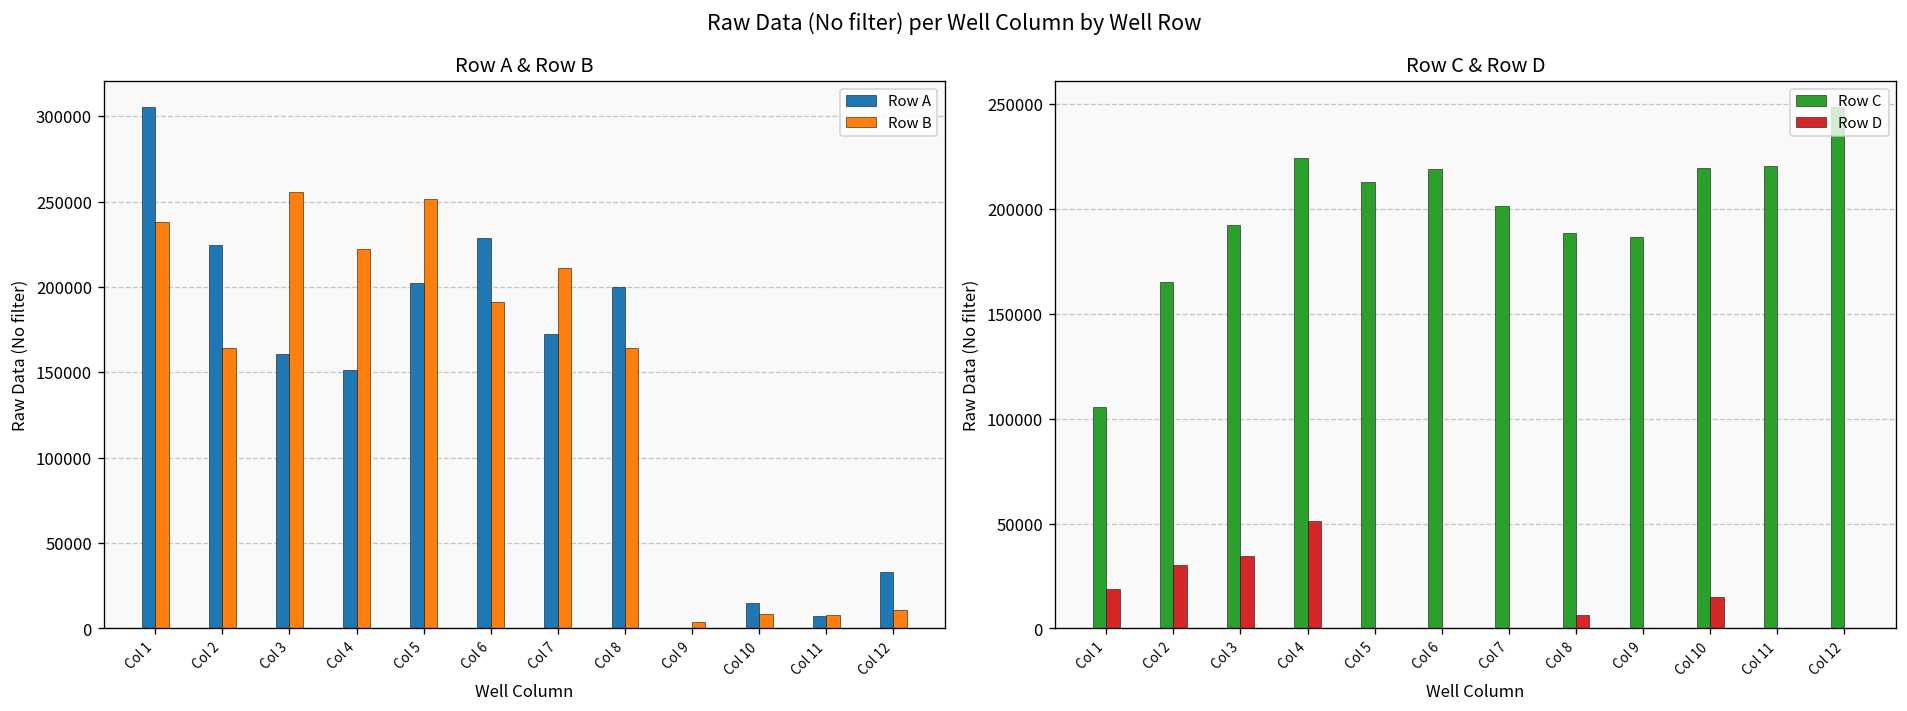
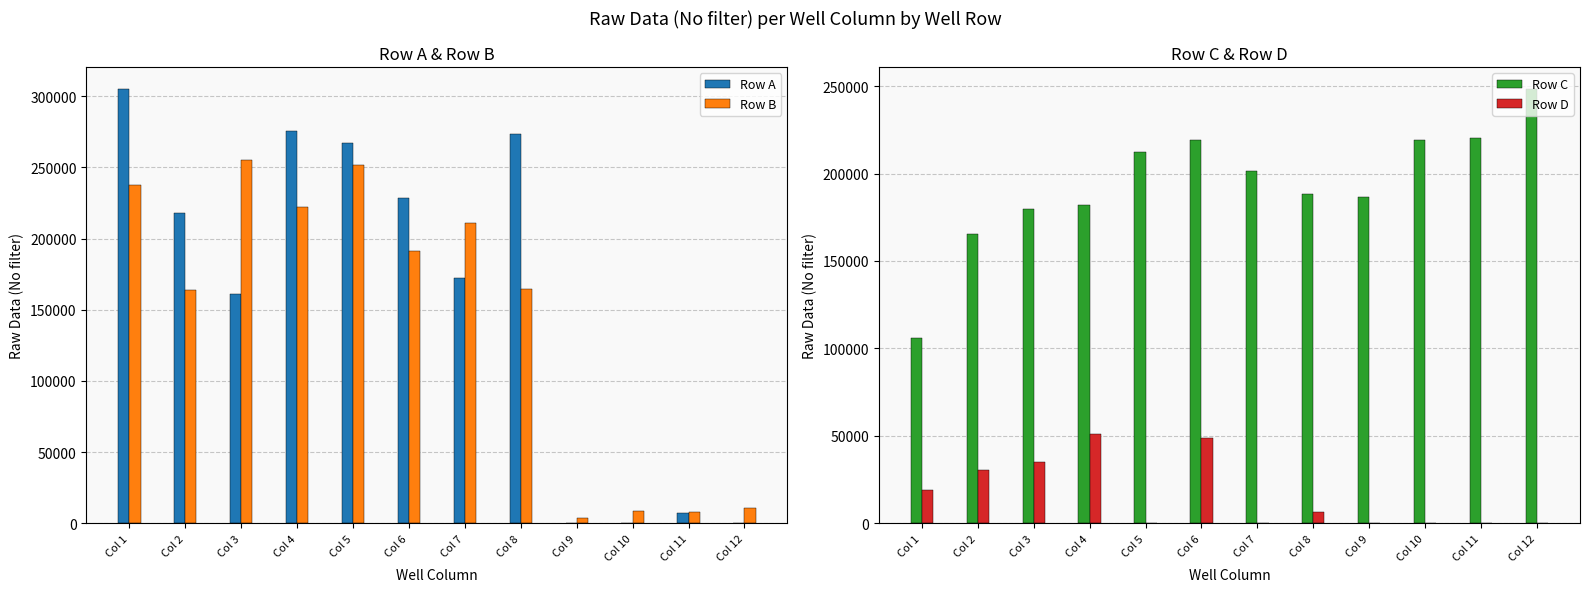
Row A & Row B, Row A, Col 2: 224000 -> 218000
Row A & Row B, Row A, Col 4: 151000 -> 276000
Row A & Row B, Row A, Col 5: 202000 -> 267000
Row A & Row B, Row A, Col 8: 200000 -> 274000
Row A & Row B, Row A, Col 10: 15000 -> 0
Row A & Row B, Row A, Col 12: 33000 -> 0
Row C & Row D, Row C, Col 3: 192000 -> 180000
Row C & Row D, Row C, Col 4: 224000 -> 182000
Row C & Row D, Row D, Col 6: 0 -> 49000
Row C & Row D, Row D, Col 10: 15000 -> 0
